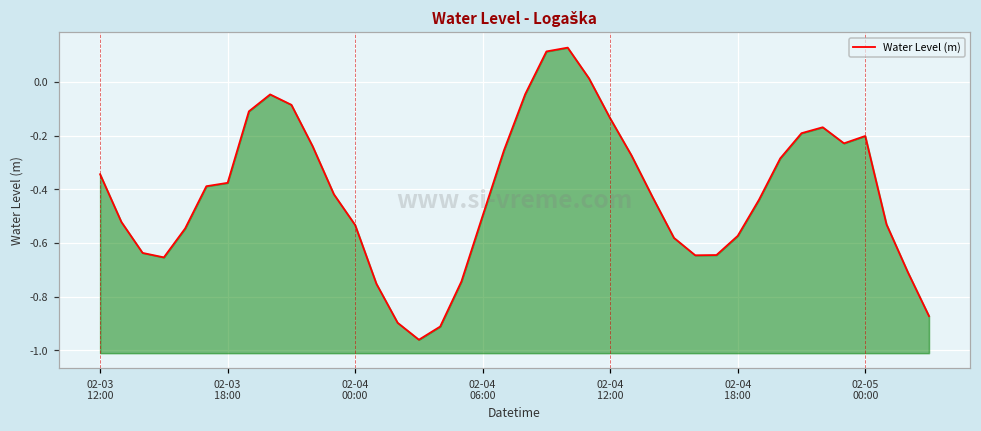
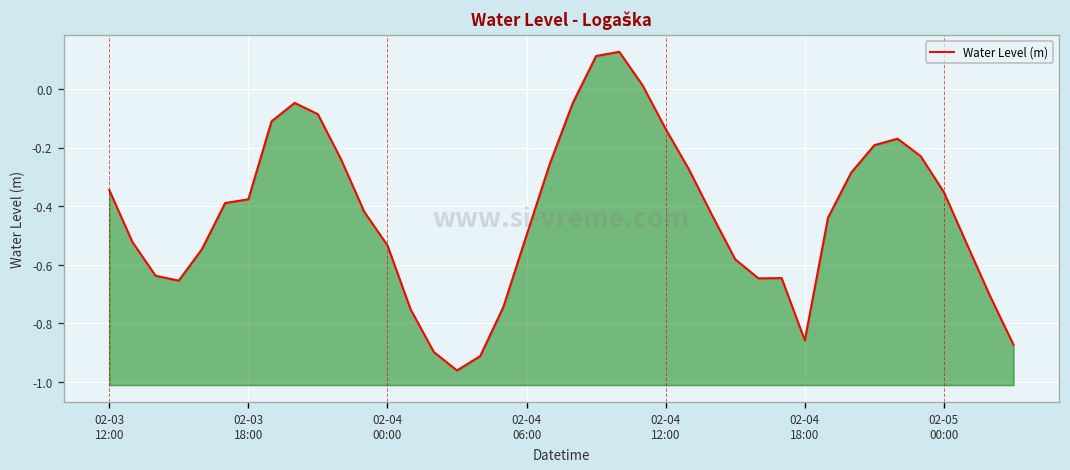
02-04 18:00: -0.57 -> -0.86
02-05 00:00: -0.20 -> -0.35
